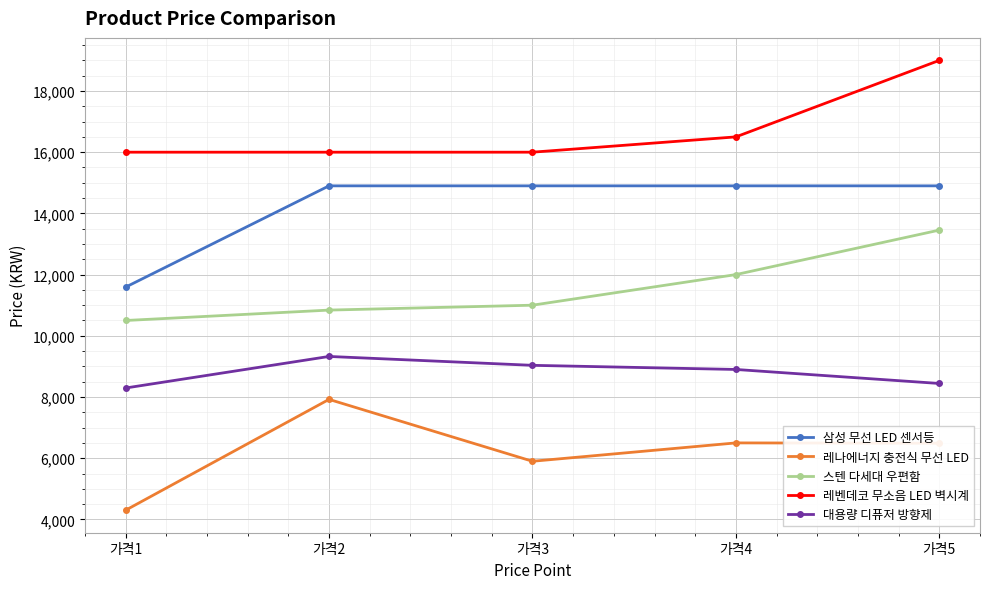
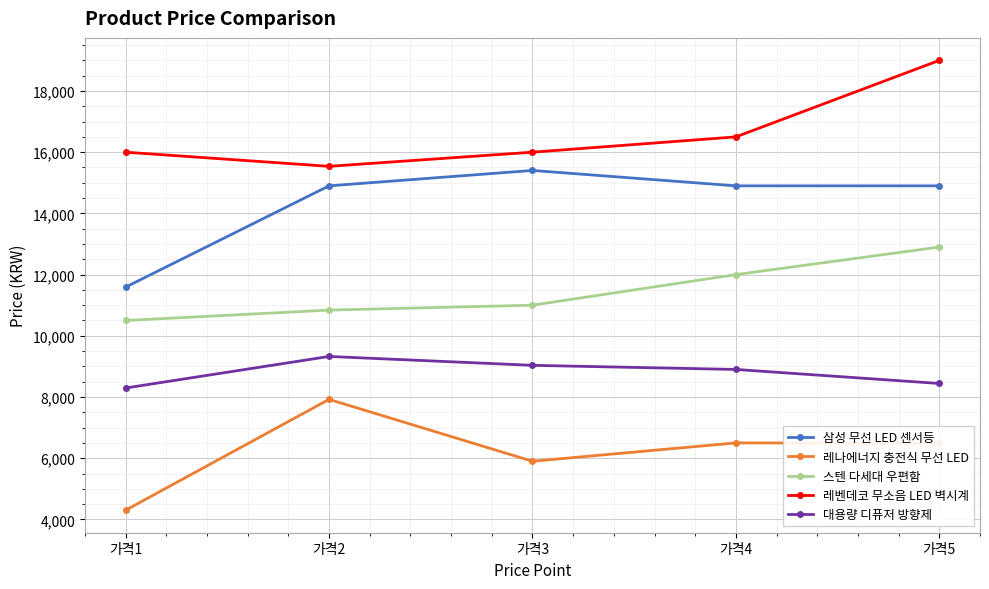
레벤데코 무소음 LED 벽시계, 가격2: 16,000 -> 15,500
삼성 무선 LED 센서등, 가격3: 14,900 -> 15,400
스텐 다세대 우편함, 가격5: 13,500 -> 12,900
